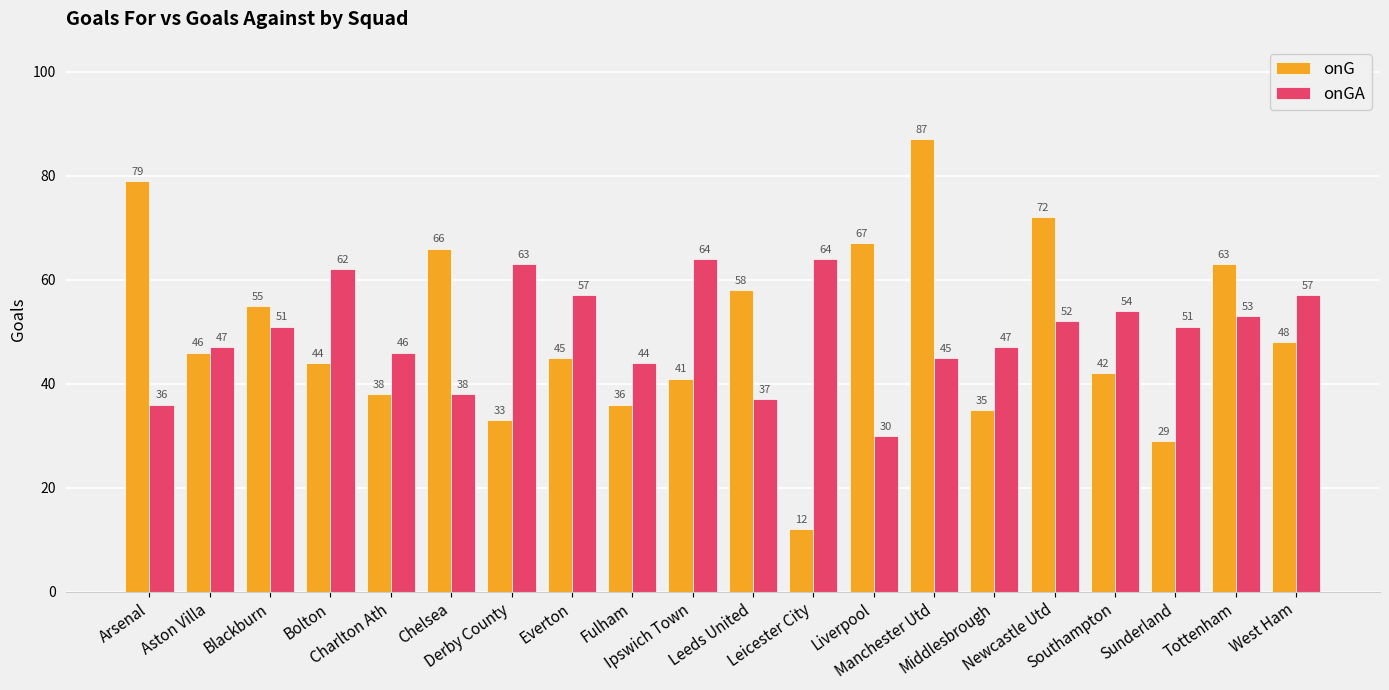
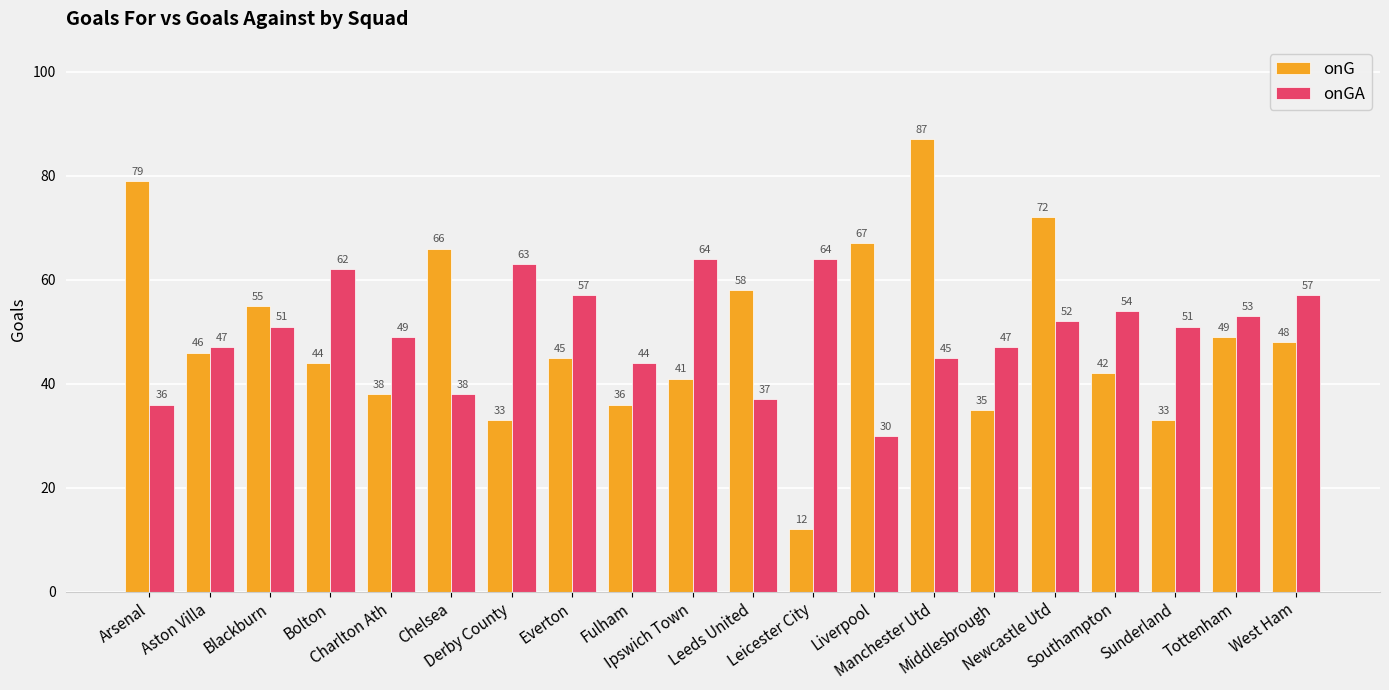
onGA, Charlton Ath: 46 -> 49
onG, Sunderland: 29 -> 33
onG, Tottenham: 63 -> 49
